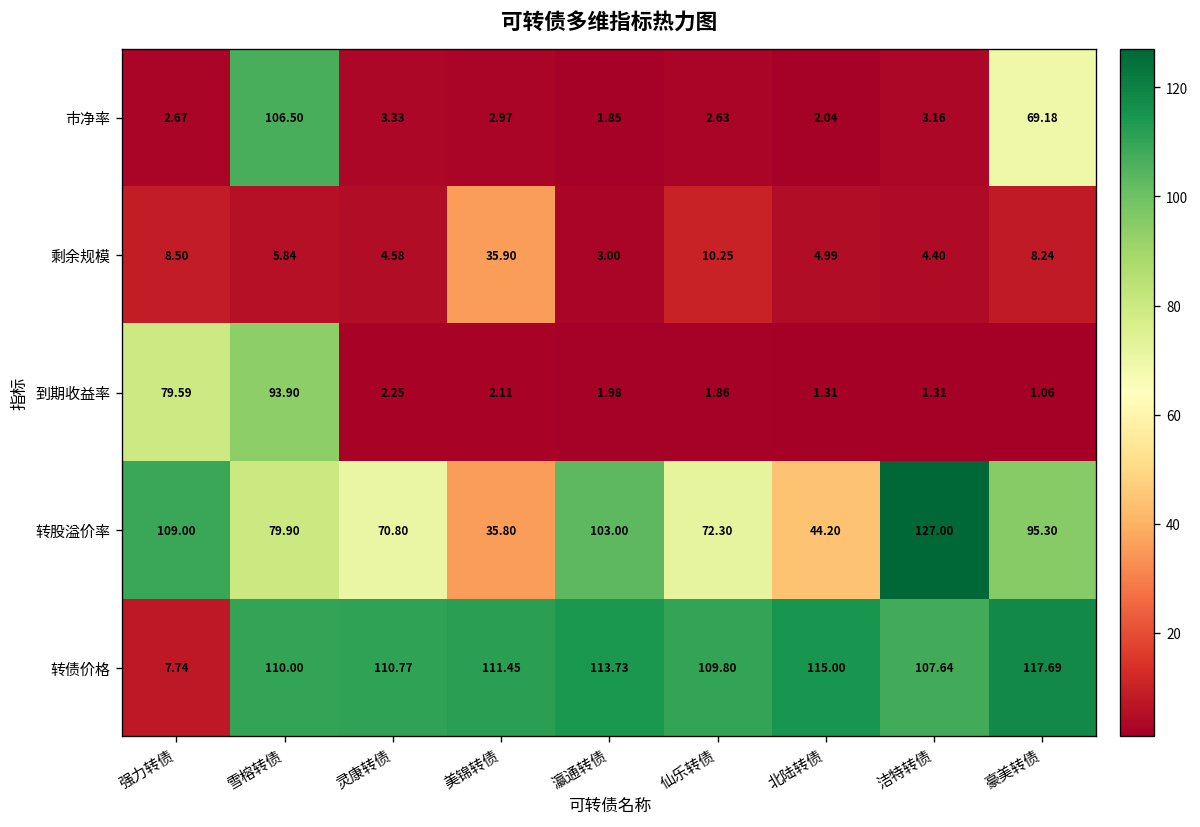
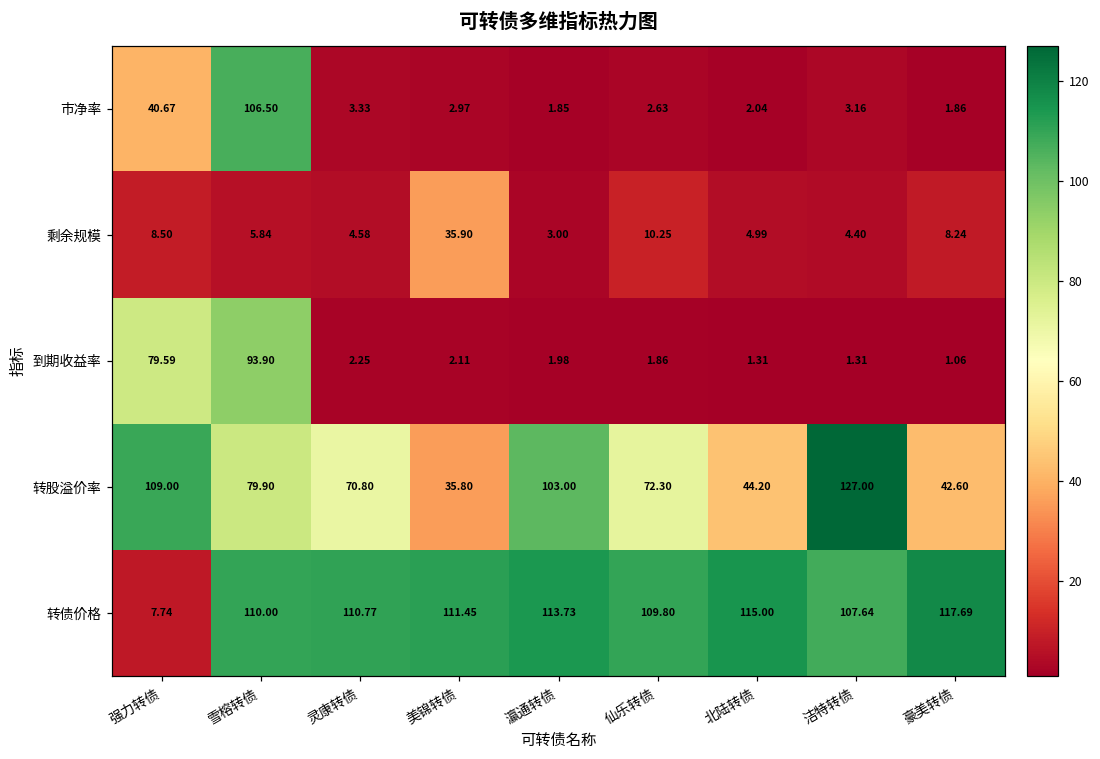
市净率, 强力转债: 2.67 -> 40.67
市净率, 豪美转债: 69.18 -> 1.86
转股溢价率, 豪美转债: 95.30 -> 42.60
